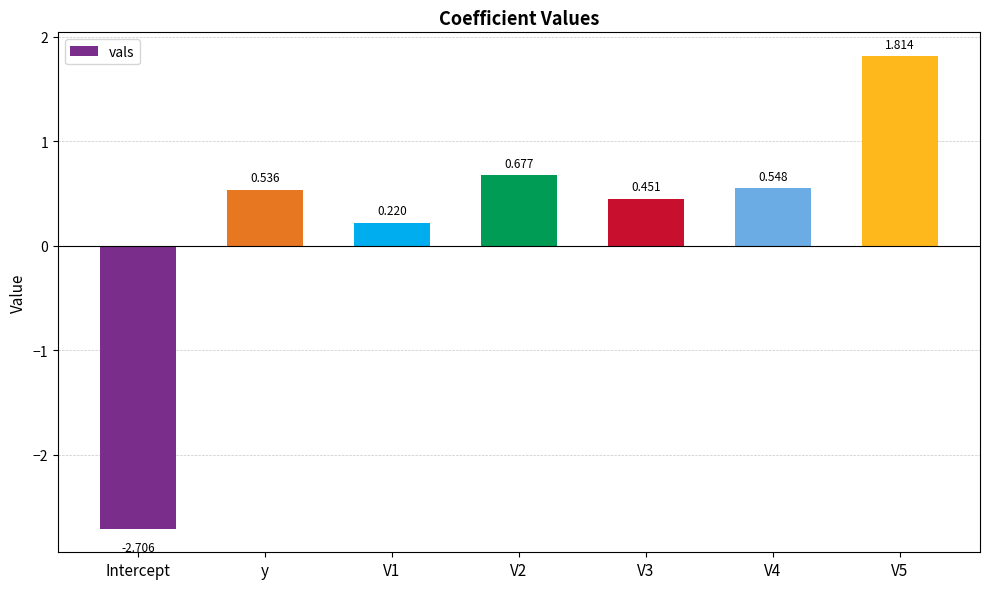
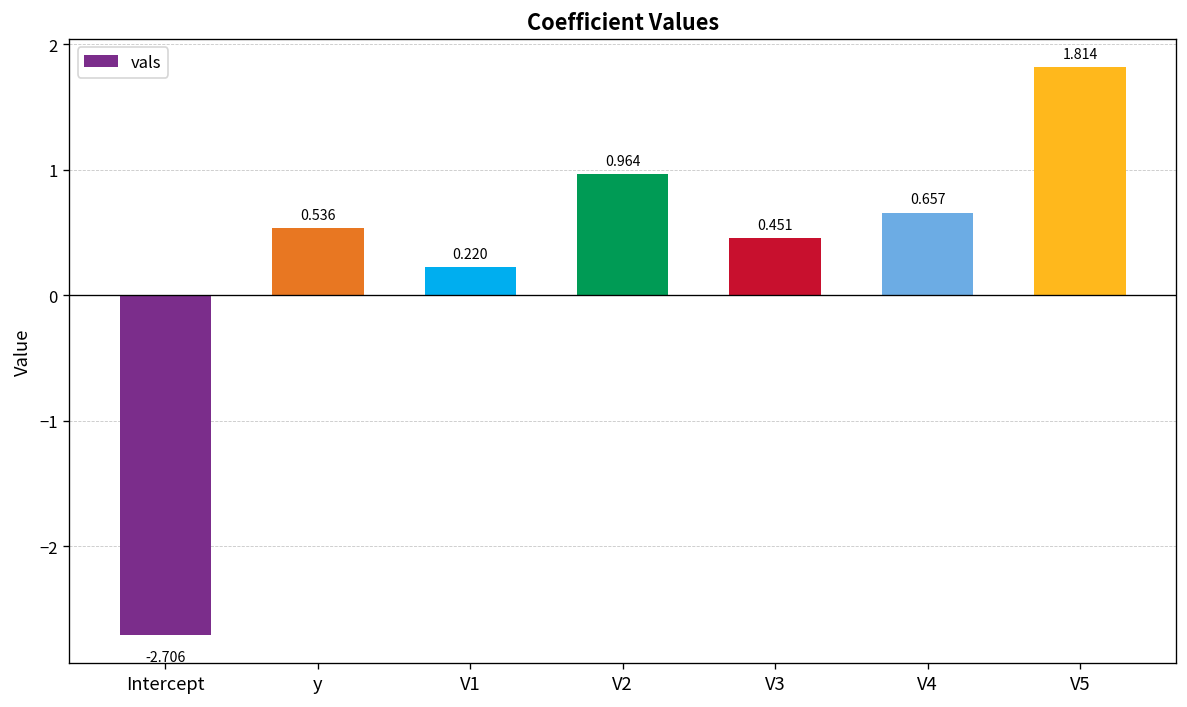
V2: 0.677 -> 0.964
V4: 0.548 -> 0.657
